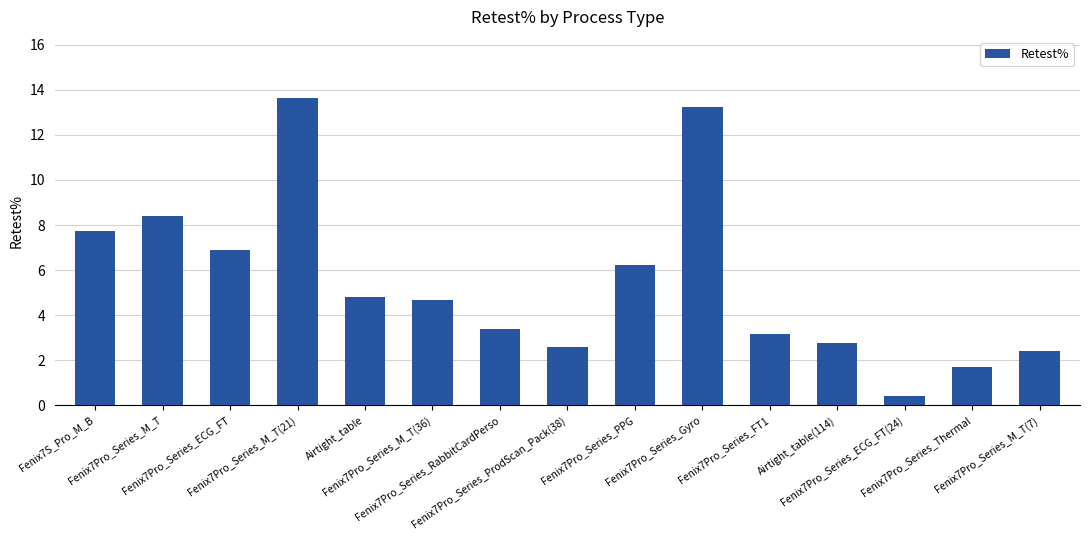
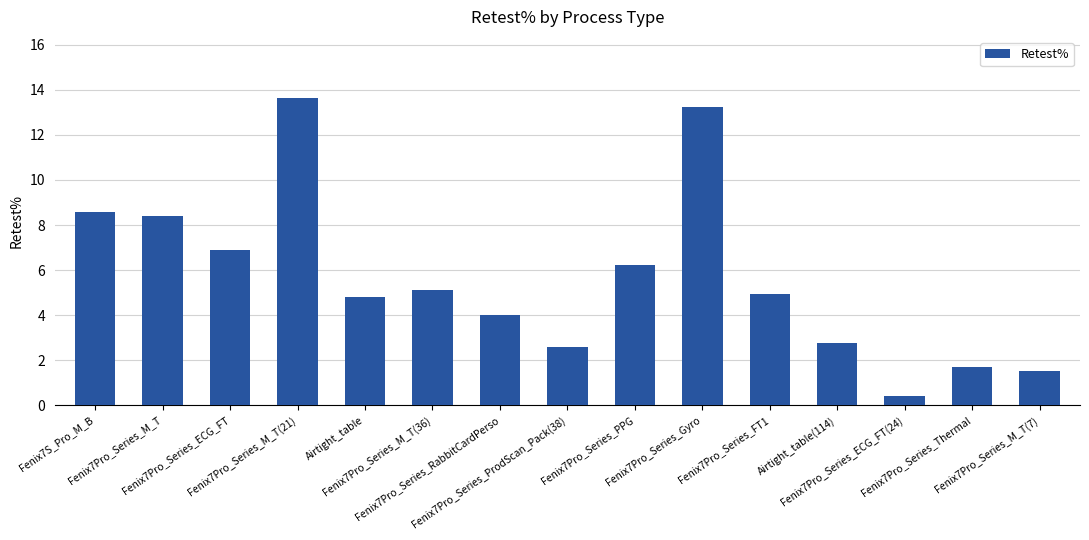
Fenix7S_Pro_M_B: 7.8 -> 8.6
Fenix7Pro_Series_M_T(36): 4.7 -> 5.1
Fenix7Pro_Series_RabbitCardPerso: 3.4 -> 4.0
Fenix7Pro_Series_FT1: 3.2 -> 4.9
Fenix7Pro_Series_M_T(7): 2.4 -> 1.5
